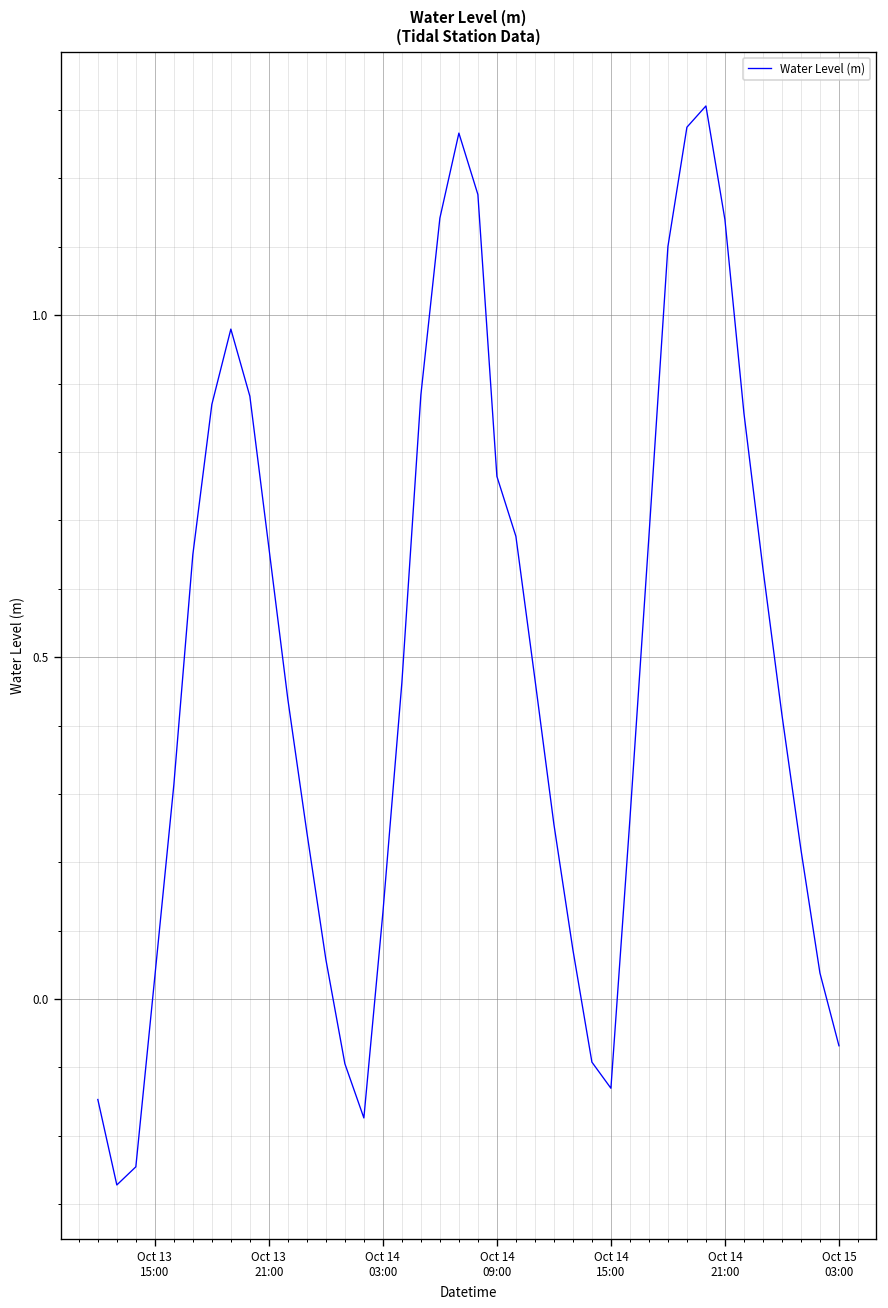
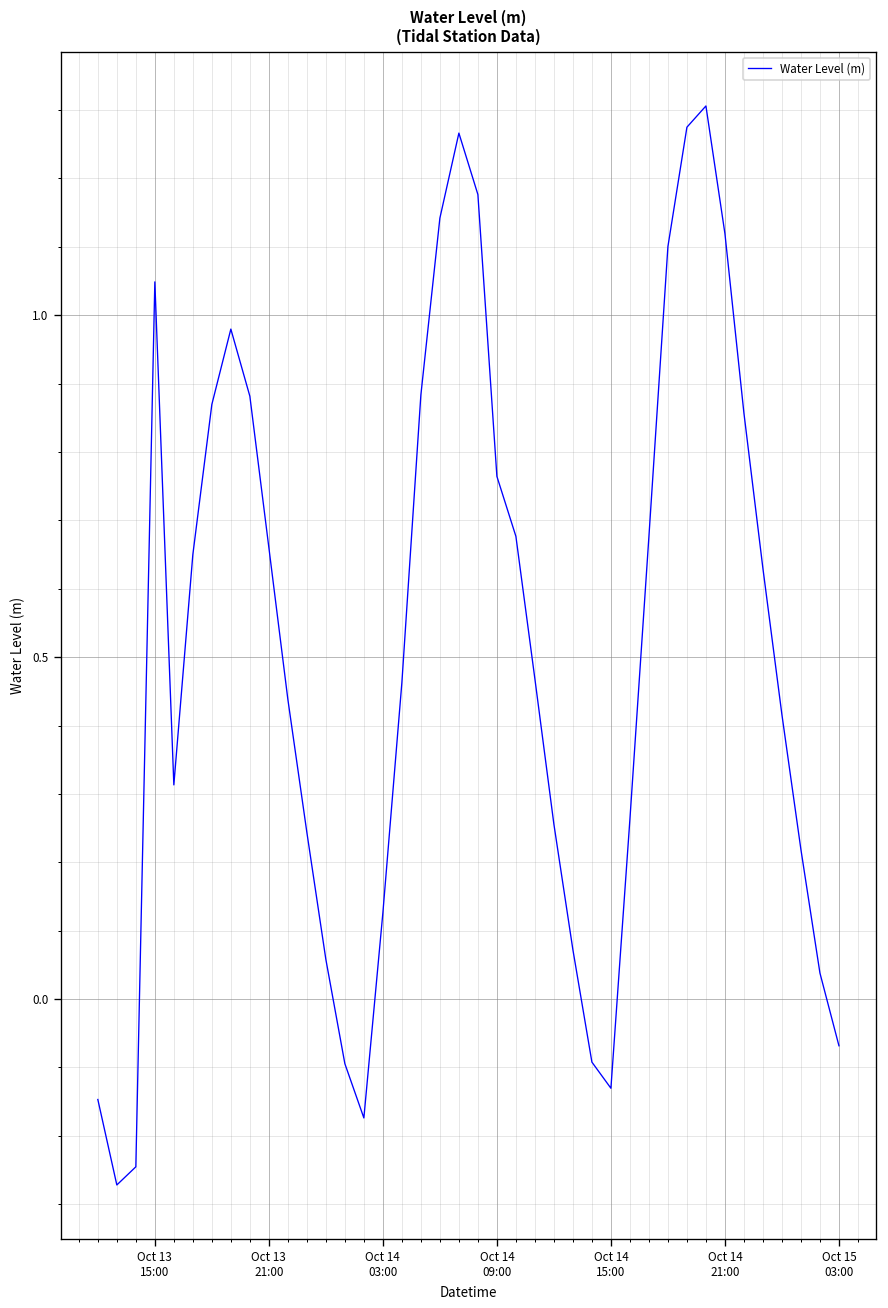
Oct 13 15:00: 0.03 -> 1.05
Oct 14 21:00: 1.14 -> 1.12
